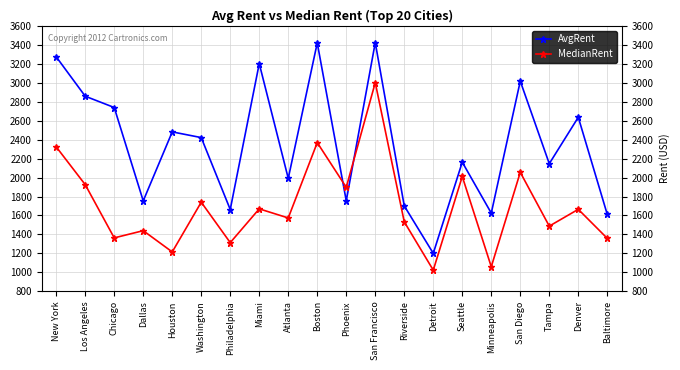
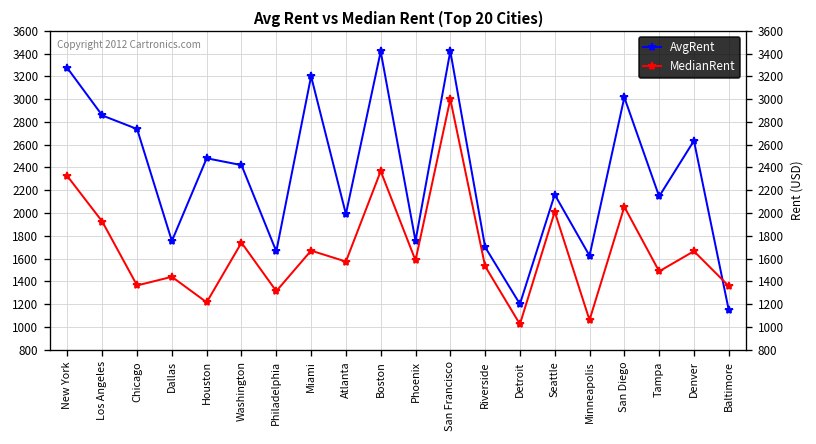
MedianRent, Phoenix: 1900 -> 1600
AvgRent, Baltimore: 1600 -> 1100
